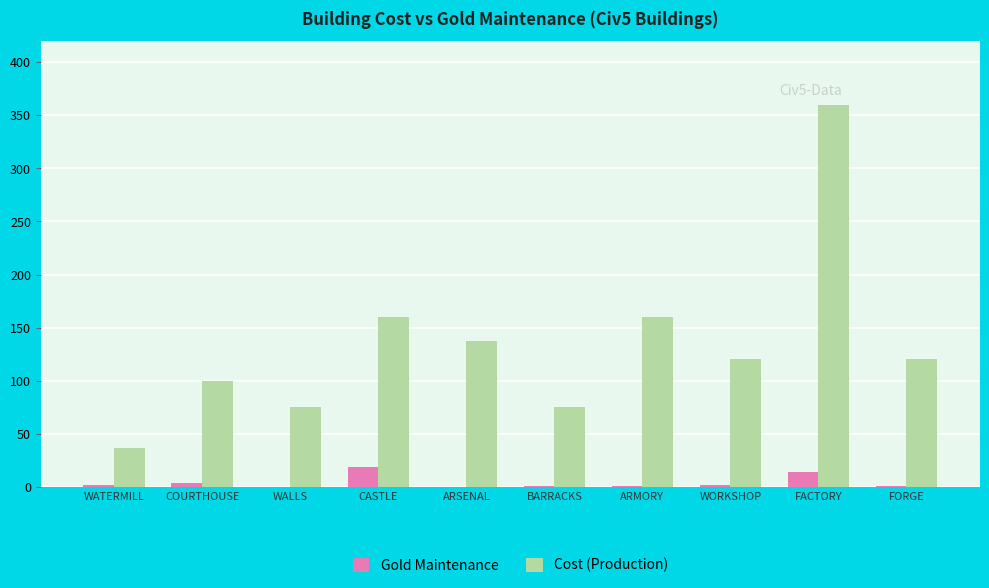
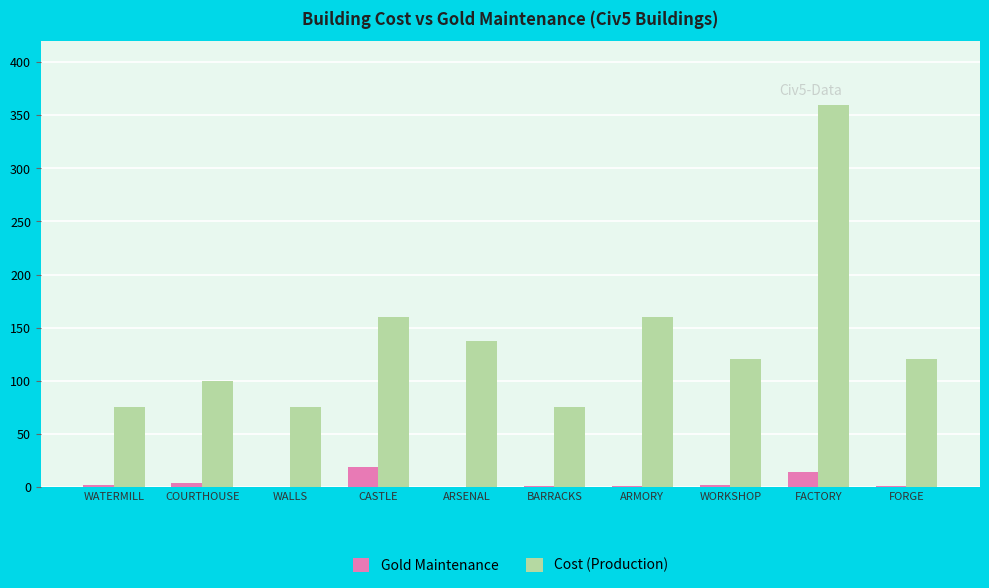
Cost (Production), WATERMILL: 37 -> 75
